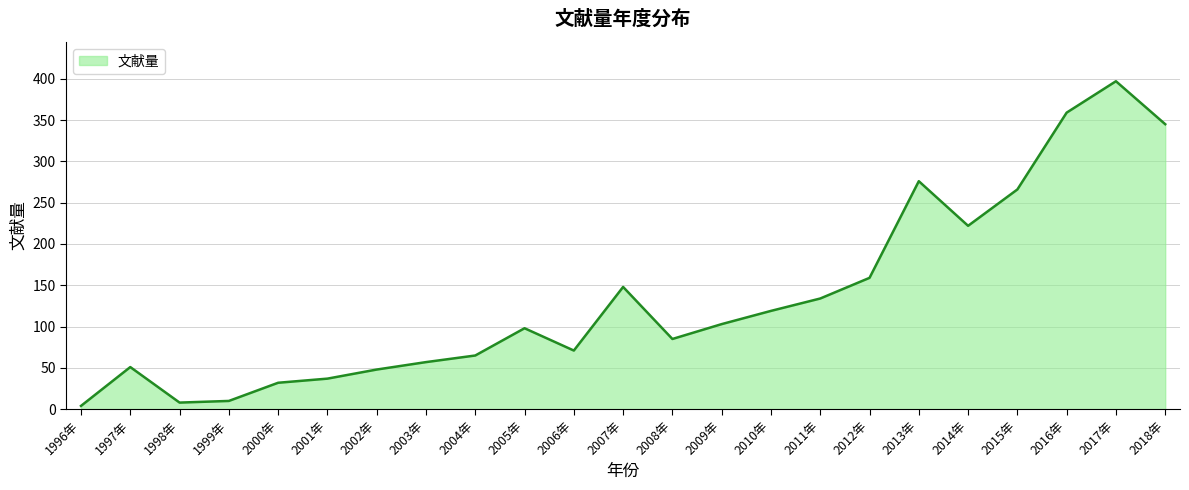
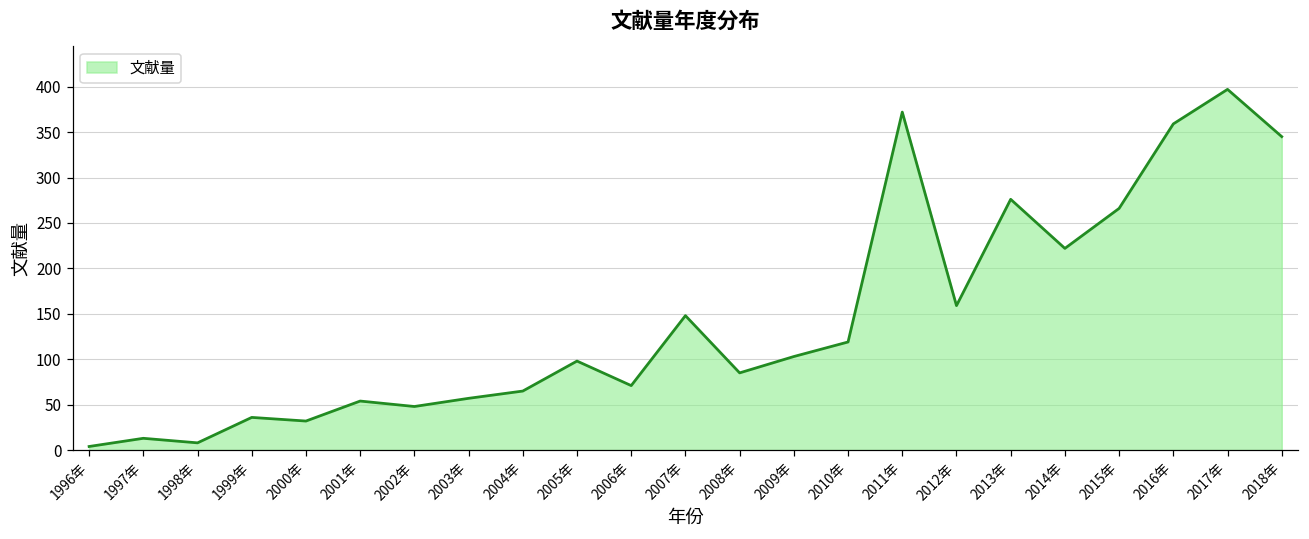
1997年: 50 -> 10
1999年: 10 -> 40
2001年: 40 -> 50
2011年: 130 -> 370
